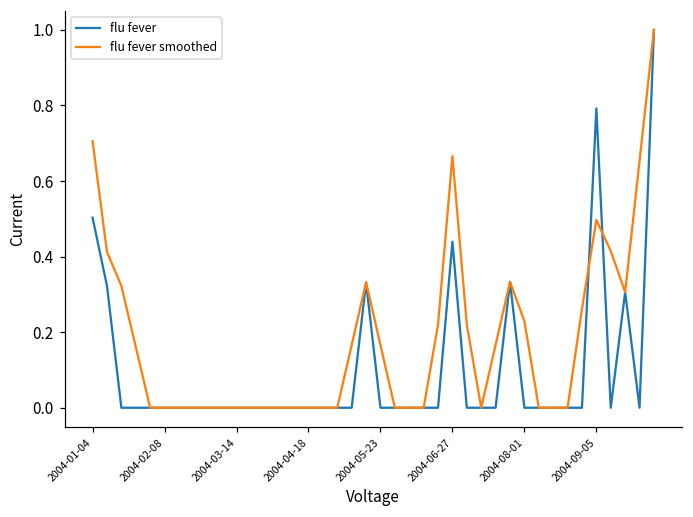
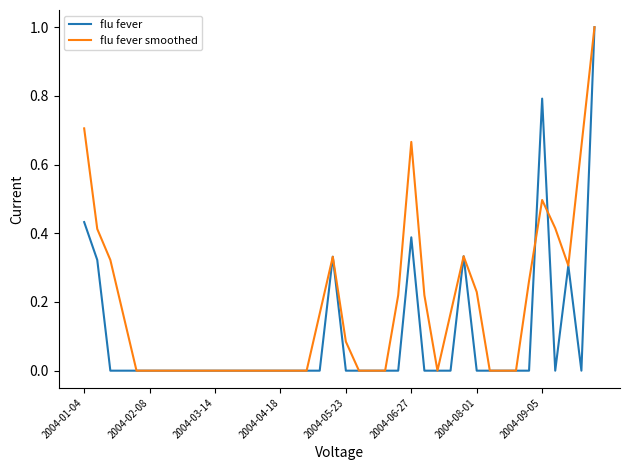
flu fever, 2004-01-04: 0.50 -> 0.43
flu fever smoothed, 2004-05-23: 0.17 -> 0.08
flu fever, 2004-06-27: 0.44 -> 0.39
